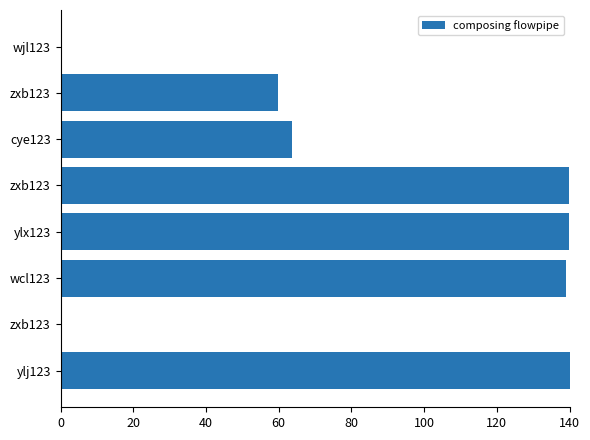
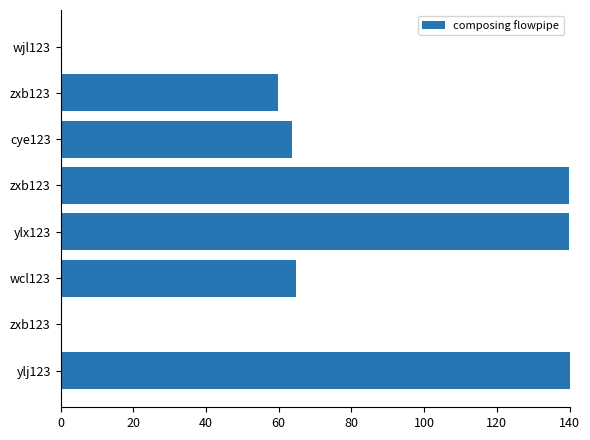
wcl123: 139 -> 65
